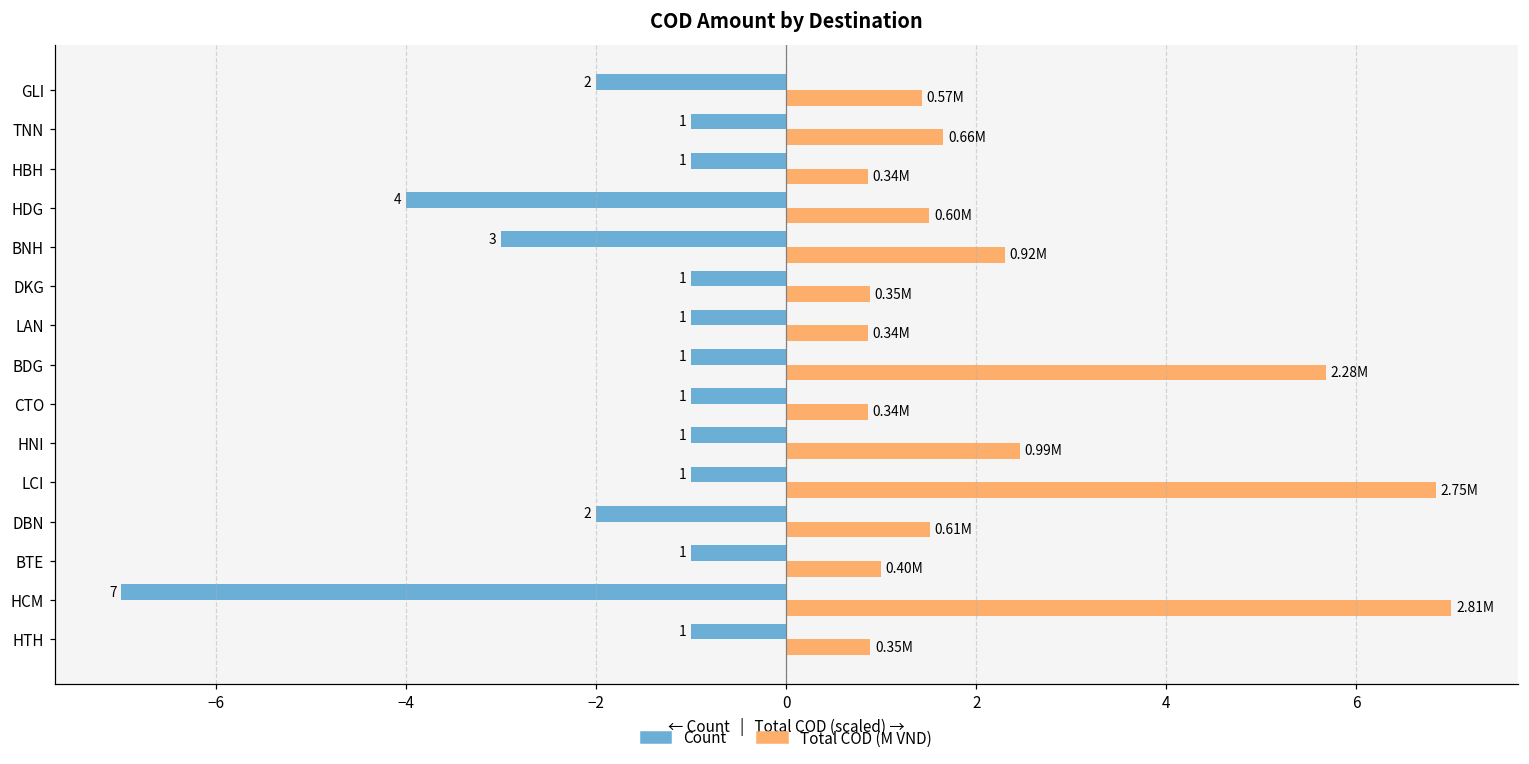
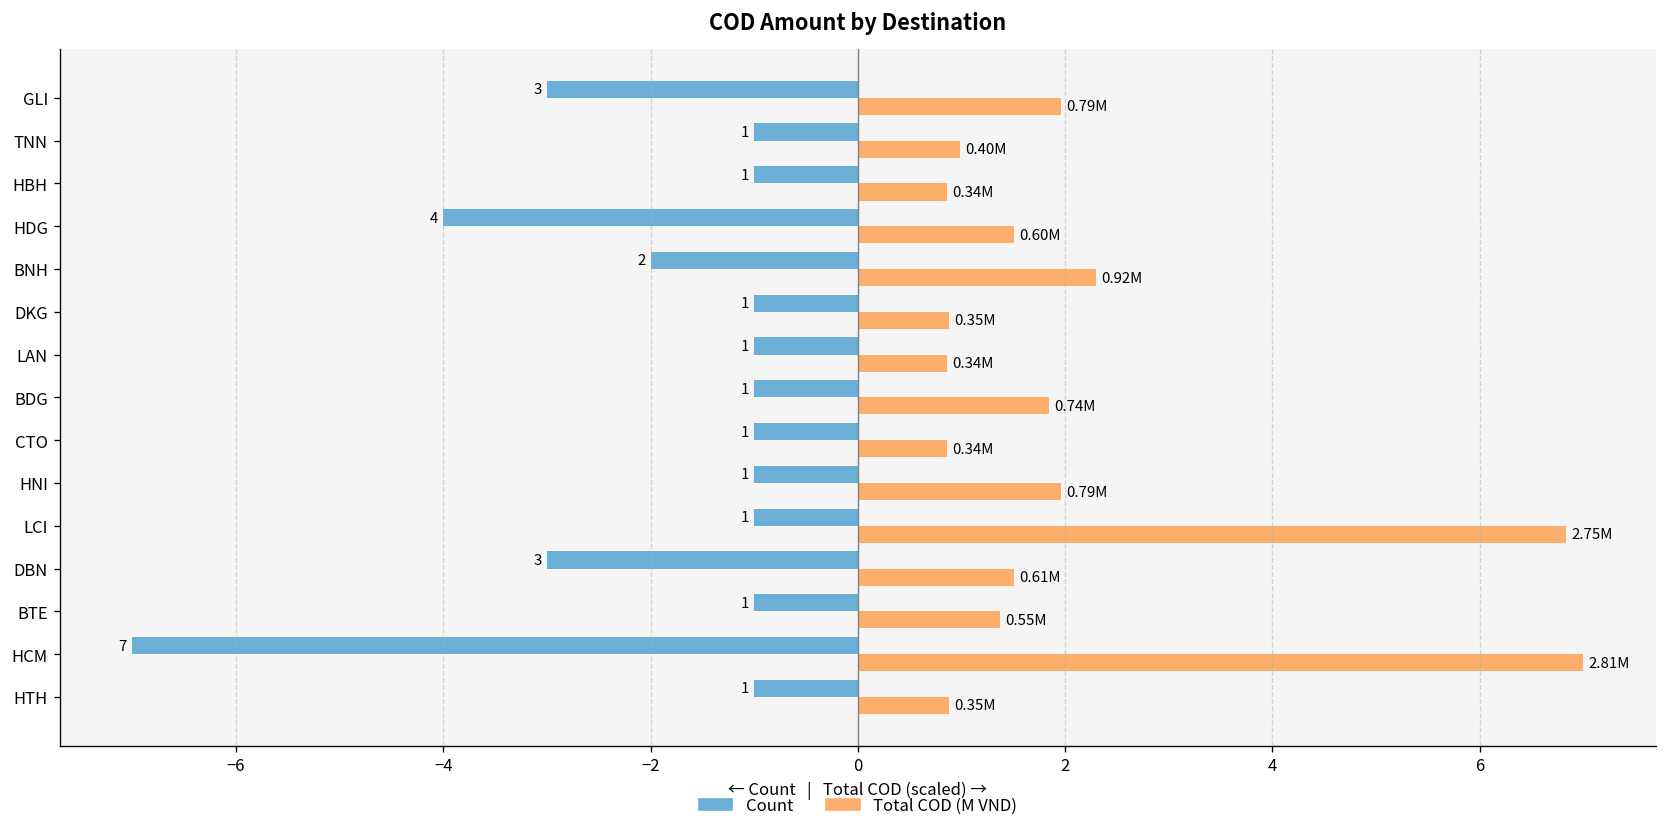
Count, GLI: 2 -> 3
Total COD (M VND), GLI: 0.57M -> 0.79M
Total COD (M VND), TNN: 0.66M -> 0.40M
Count, BNH: 3 -> 2
Total COD (M VND), BDG: 2.28M -> 0.74M
Total COD (M VND), HNI: 0.99M -> 0.79M
Count, DBN: 2 -> 3
Total COD (M VND), BTE: 0.40M -> 0.55M
